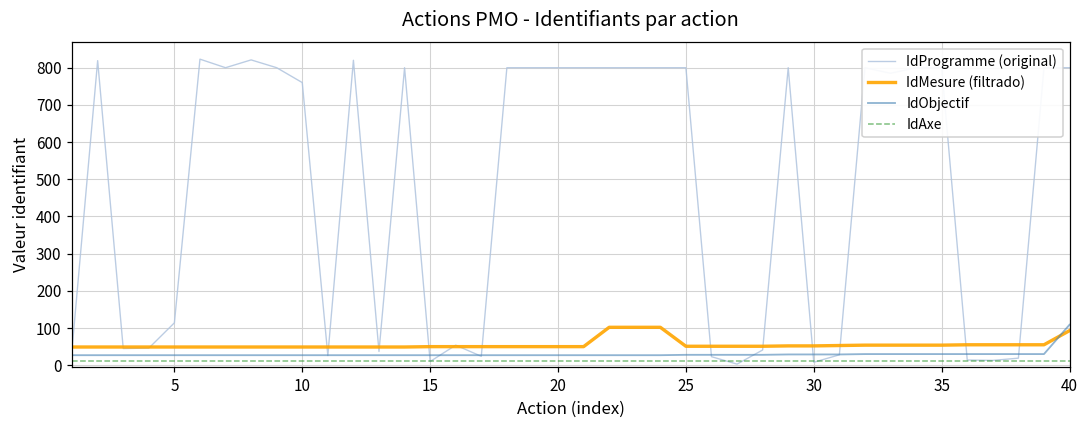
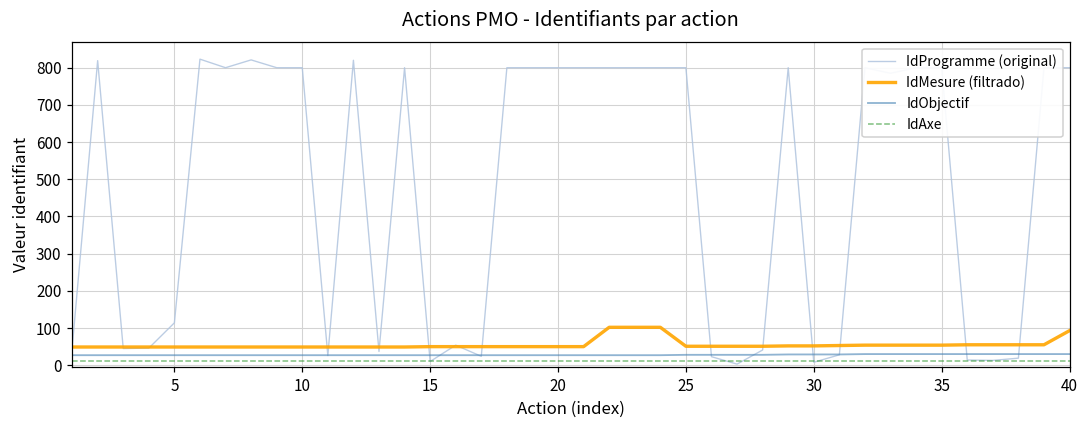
IdProgramme (original), 10: 760 -> 800
IdObjectif, 40: 110 -> 30
